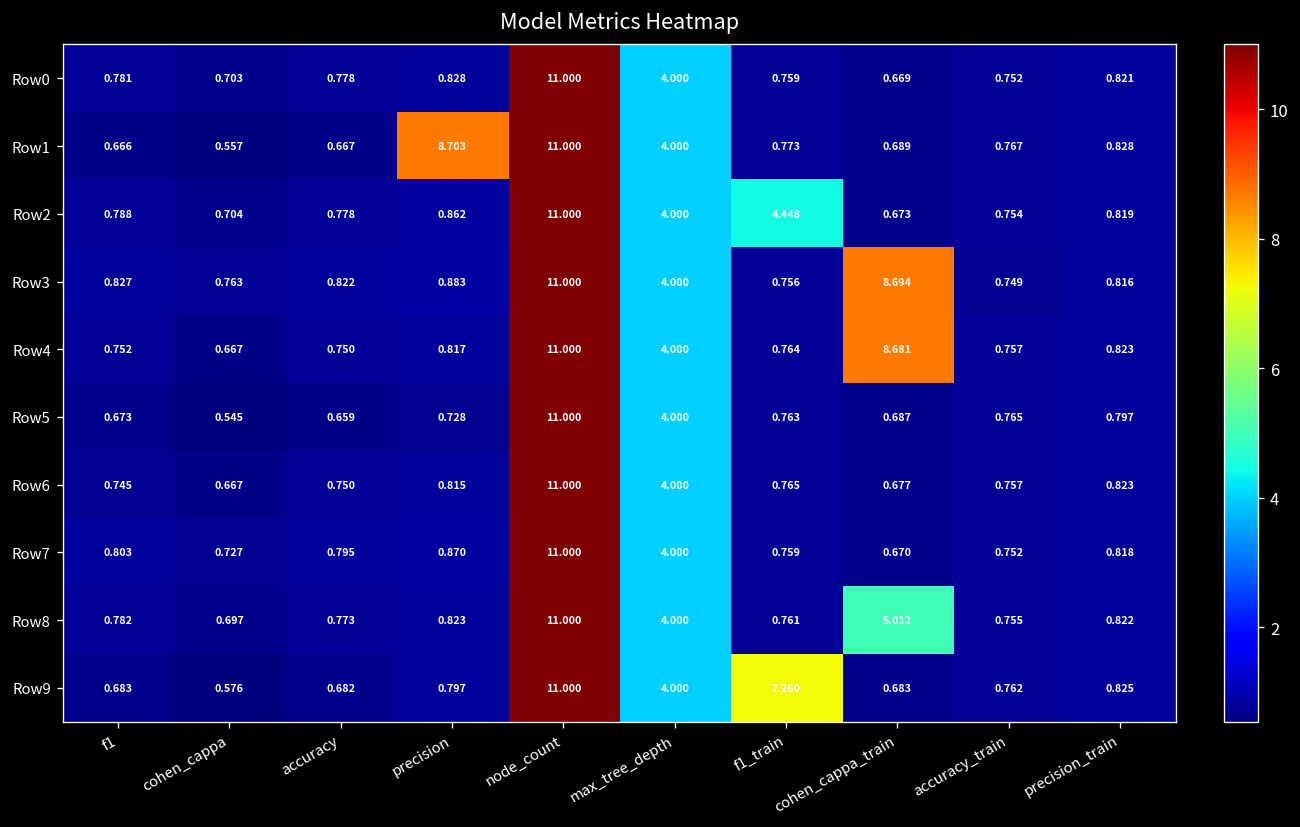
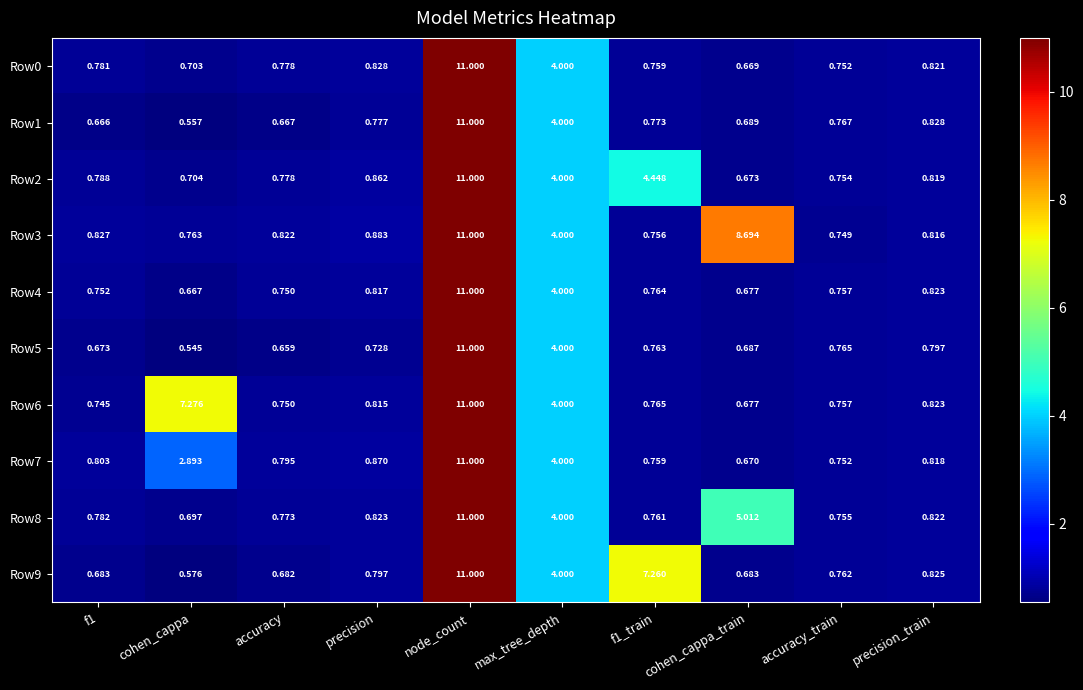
Row1, precision: 8.703 -> 0.777
Row4, cohen_cappa_train: 8.681 -> 0.677
Row6, cohen_cappa: 0.667 -> 7.276
Row7, cohen_cappa: 0.727 -> 2.893
